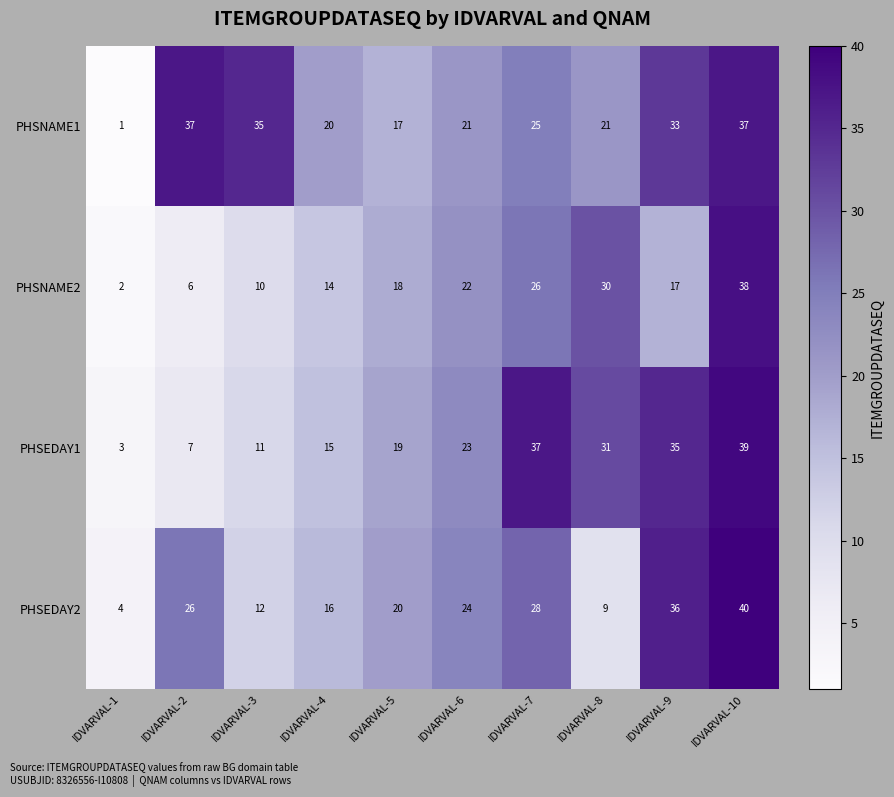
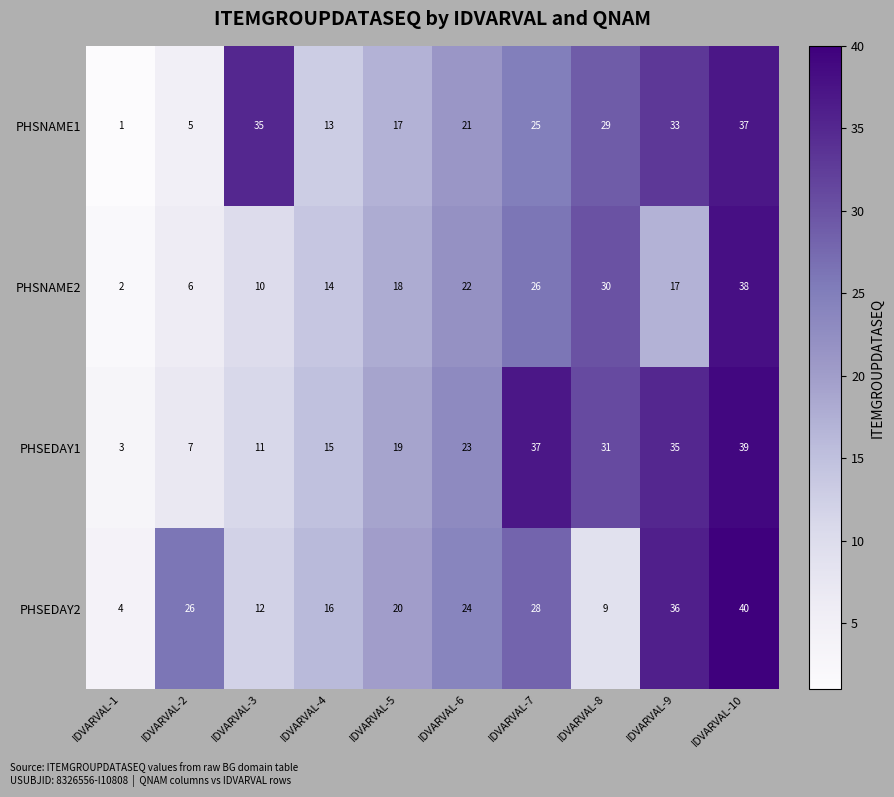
PHSNAME1, IDVARVAL-2: 37 -> 5
PHSNAME1, IDVARVAL-4: 20 -> 13
PHSNAME1, IDVARVAL-8: 21 -> 29
